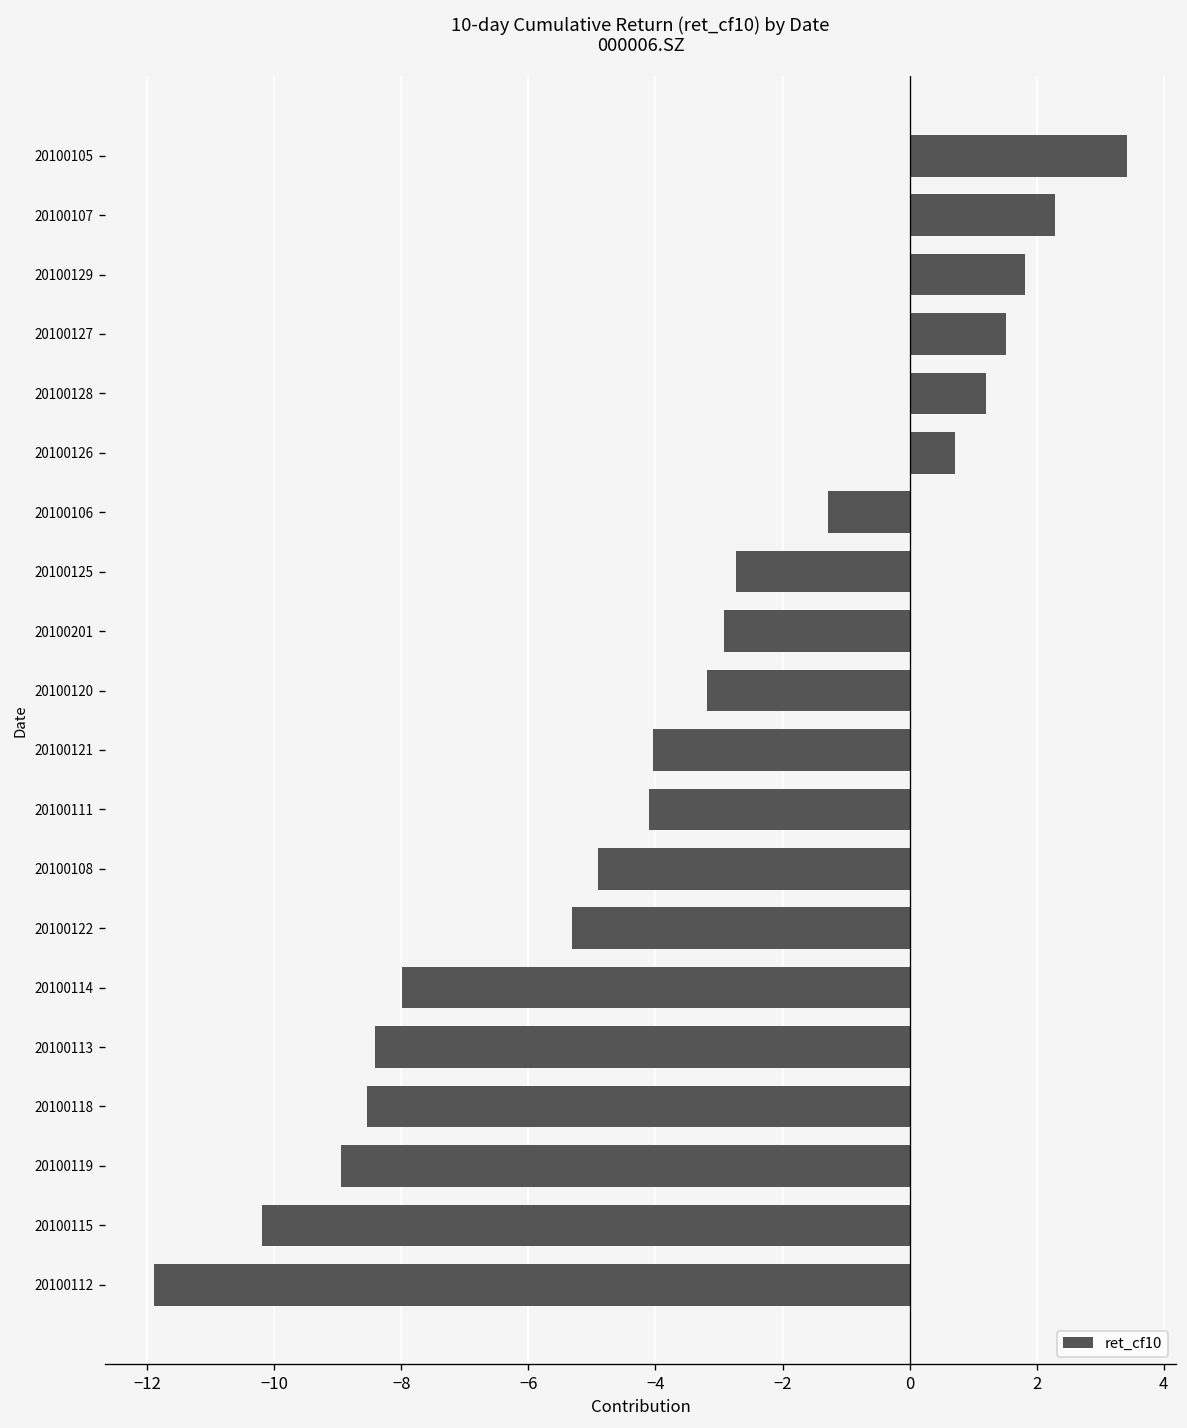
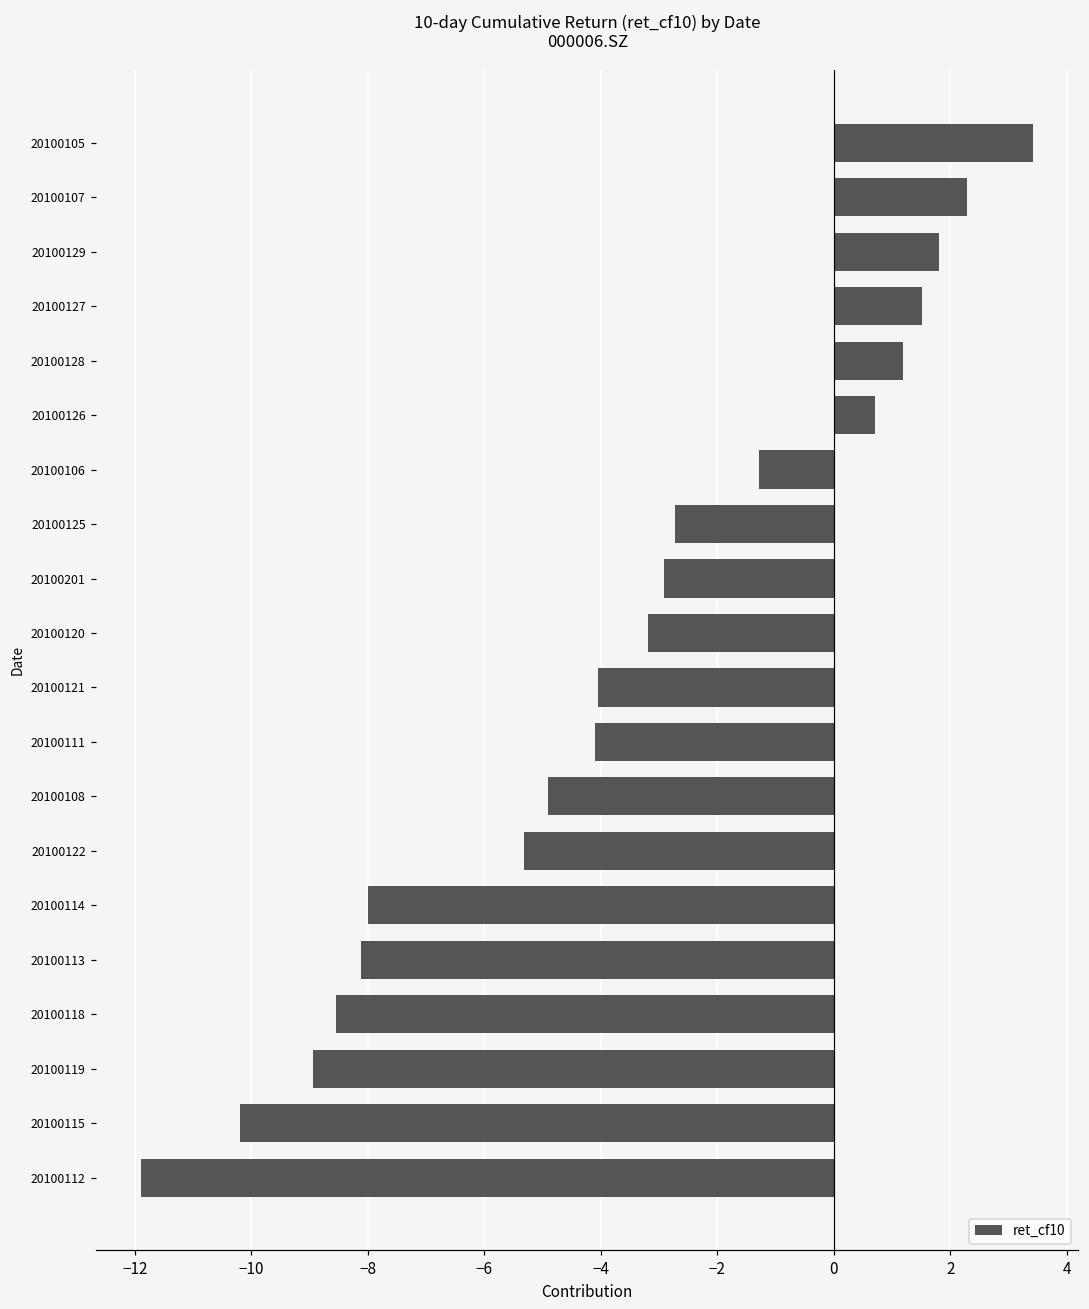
20100113: -8.4 -> -8.1
